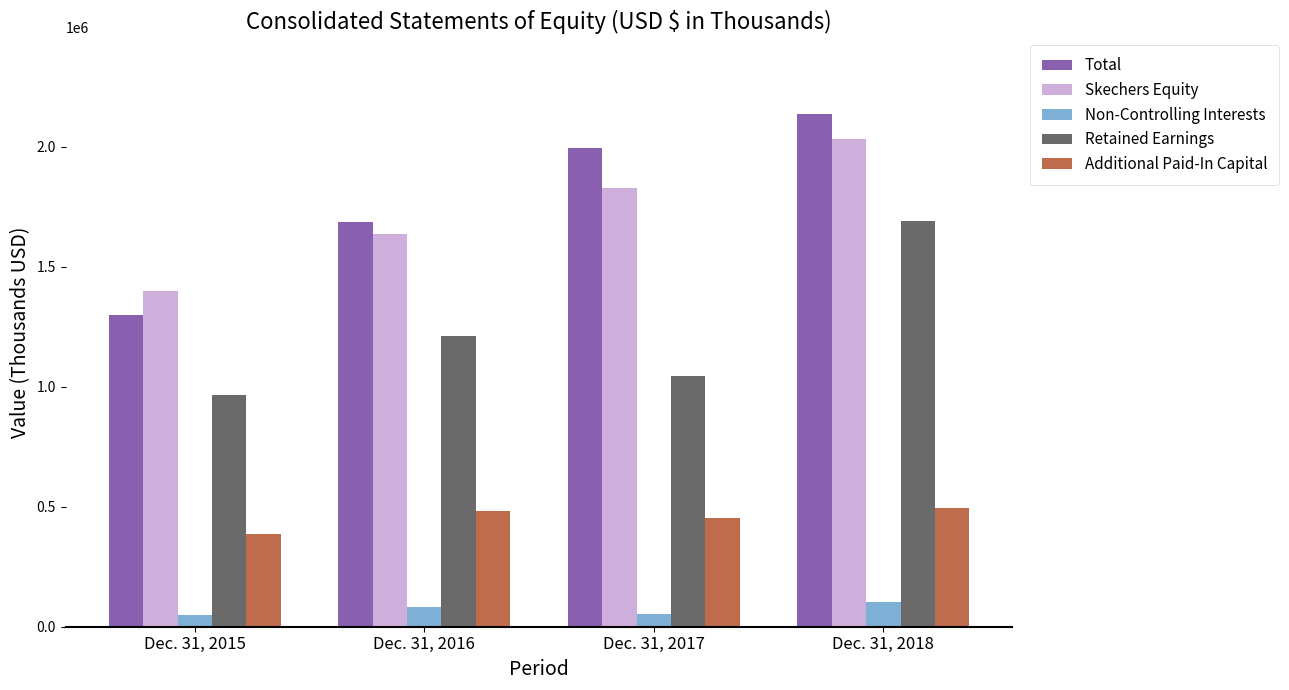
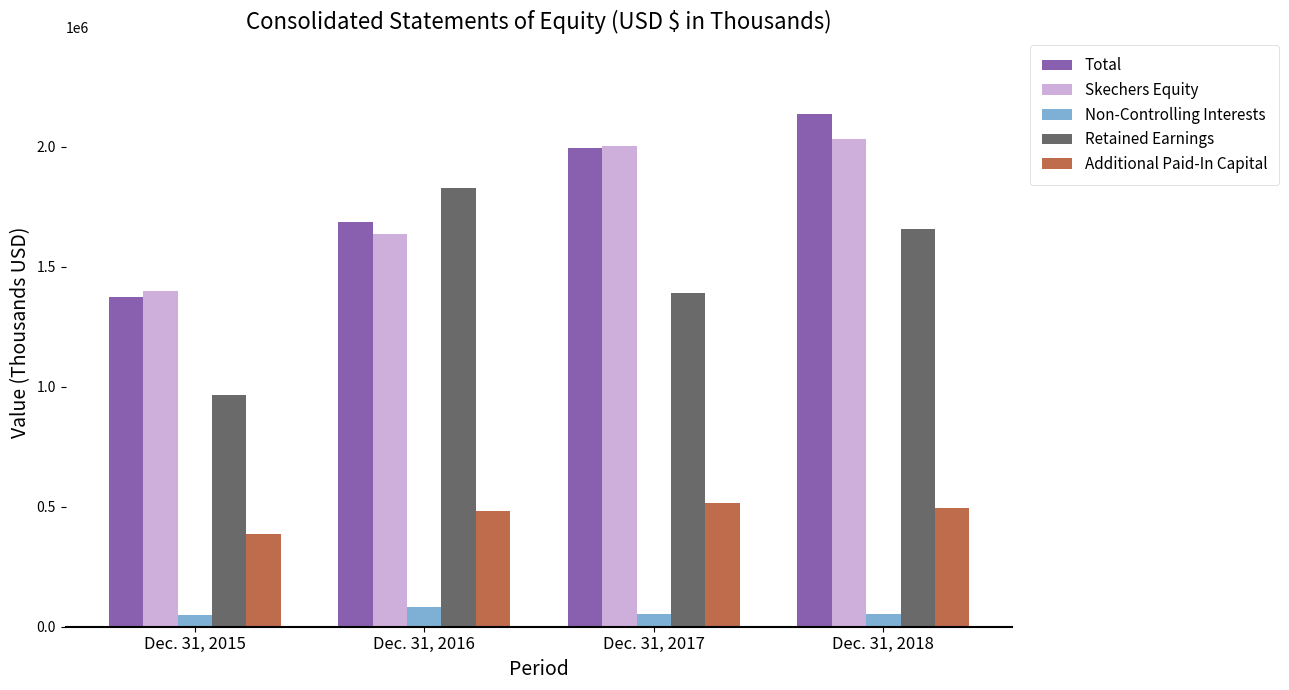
Total, Dec. 31, 2015: 1300000 -> 1380000
Retained Earnings, Dec. 31, 2016: 1210000 -> 1830000
Skechers Equity, Dec. 31, 2017: 1830000 -> 2000000
Retained Earnings, Dec. 31, 2017: 1040000 -> 1390000
Additional Paid-In Capital, Dec. 31, 2017: 450000 -> 520000
Non-Controlling Interests, Dec. 31, 2018: 100000 -> 50000
Retained Earnings, Dec. 31, 2018: 1690000 -> 1660000
